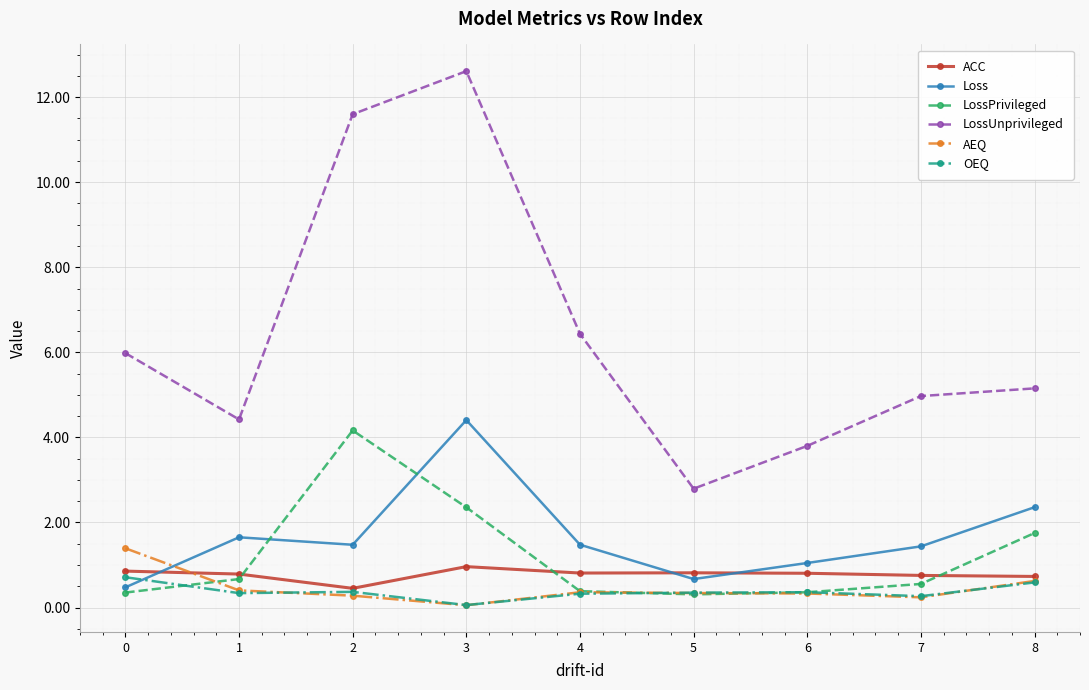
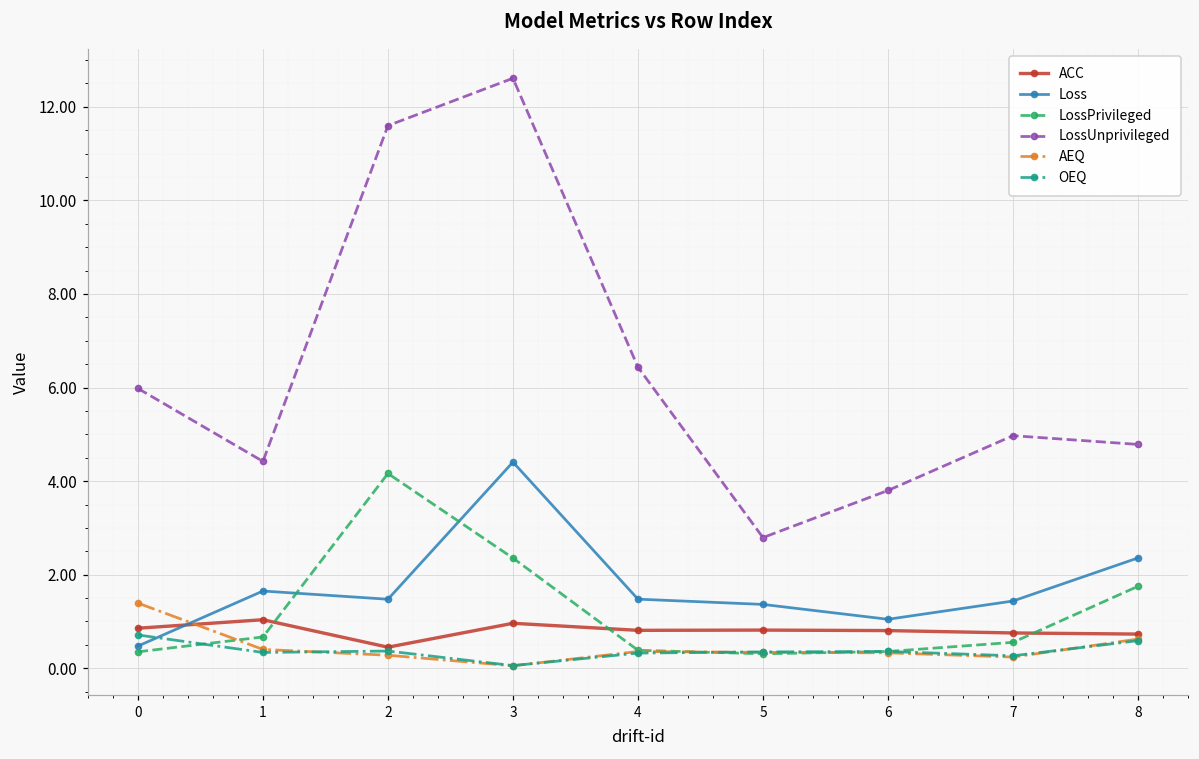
ACC, 1: 0.8 -> 1.0
Loss, 5: 0.7 -> 1.4
LossUnprivileged, 8: 5.2 -> 4.8
